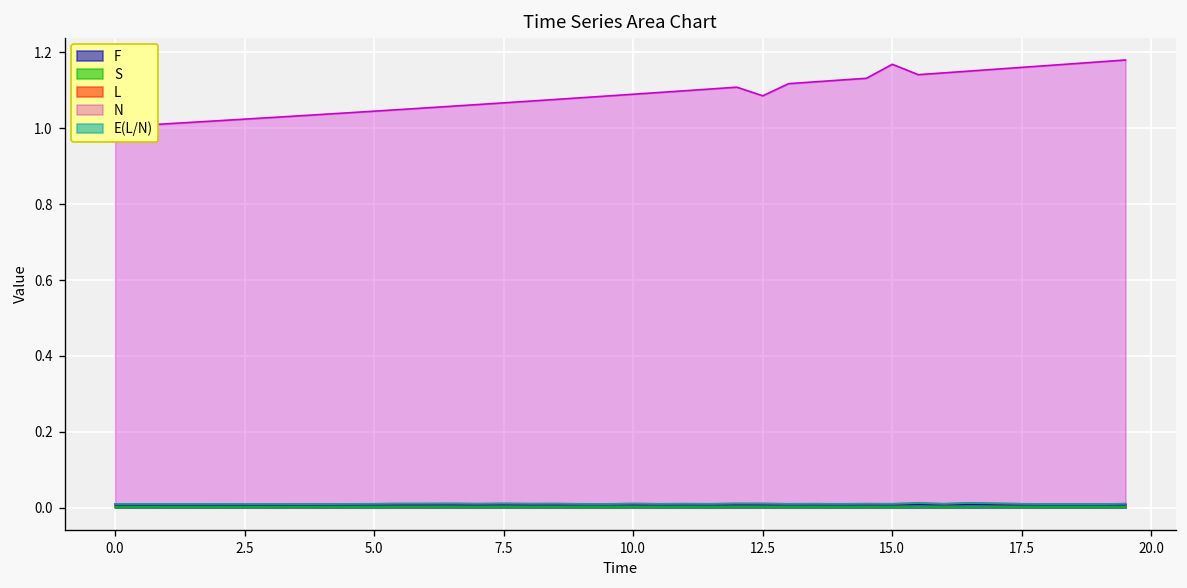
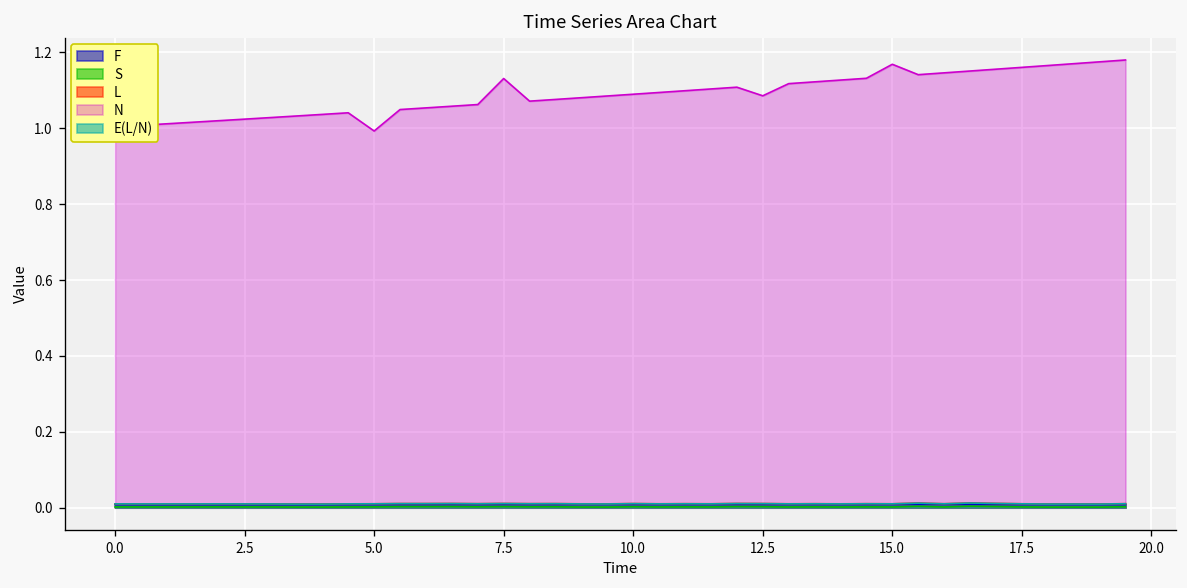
N, 5.0: 1.05 -> 0.99
N, 7.5: 1.07 -> 1.13
